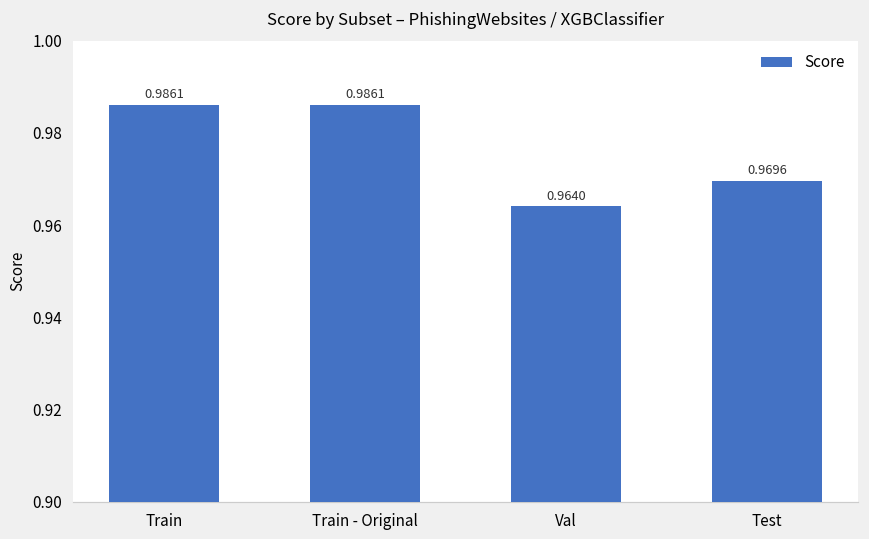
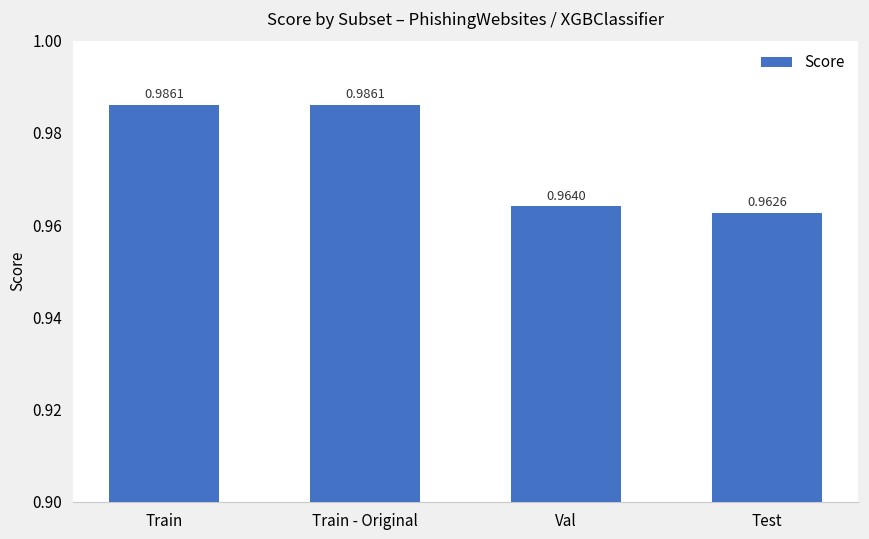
Test: 0.9696 -> 0.9626
